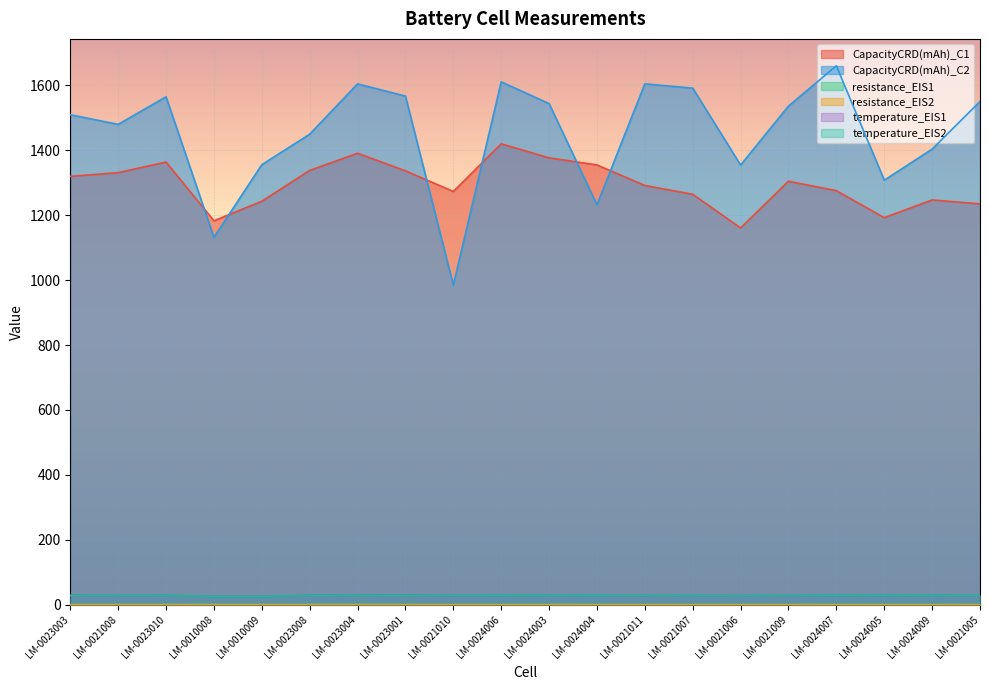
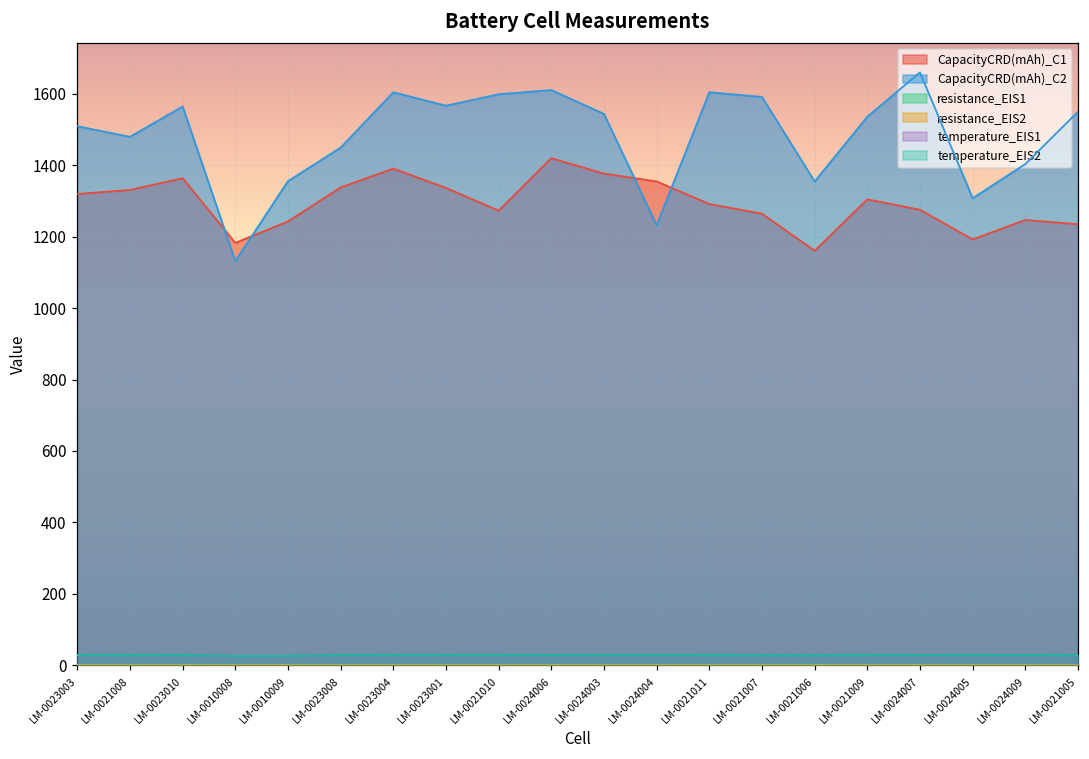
CapacityCRD(mAh)_C2, LM-0021010: 980 -> 1600
